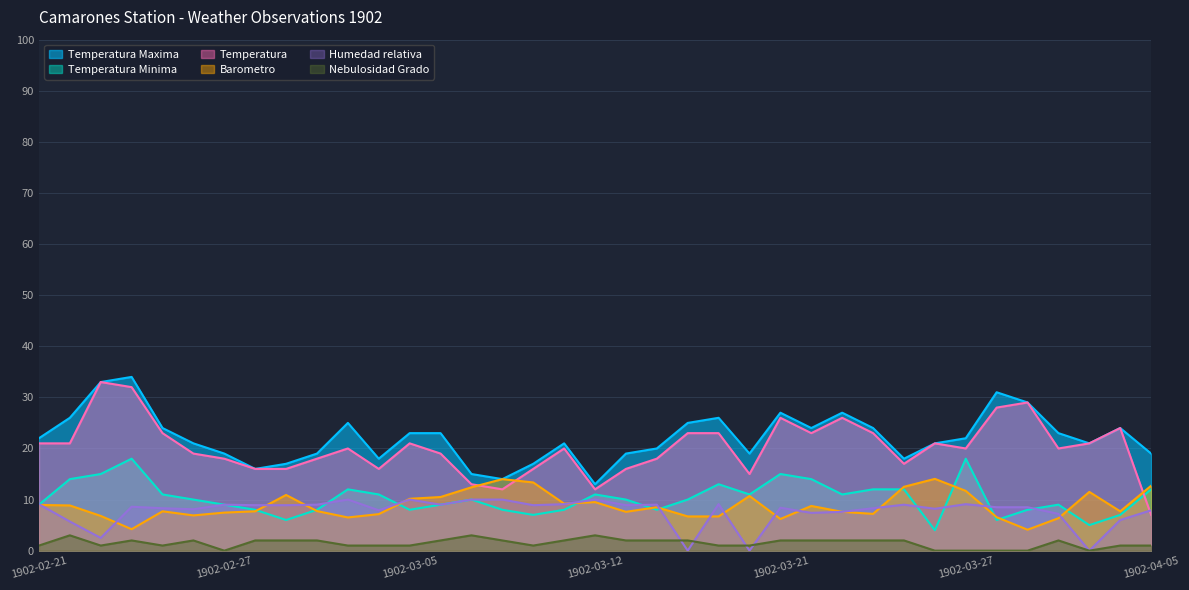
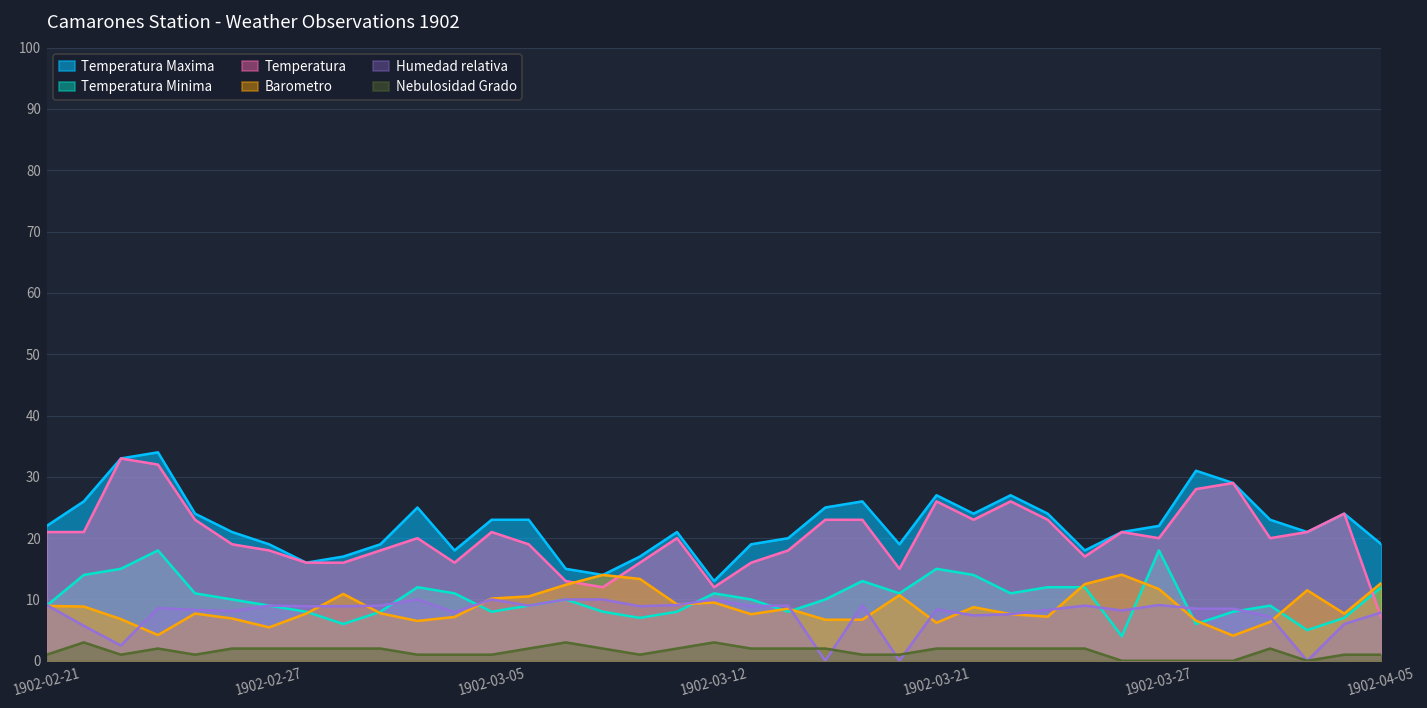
Barometro, 1902-02-27: 7 -> 5
Nebulosidad Grado, 1902-02-27: 0 -> 2
